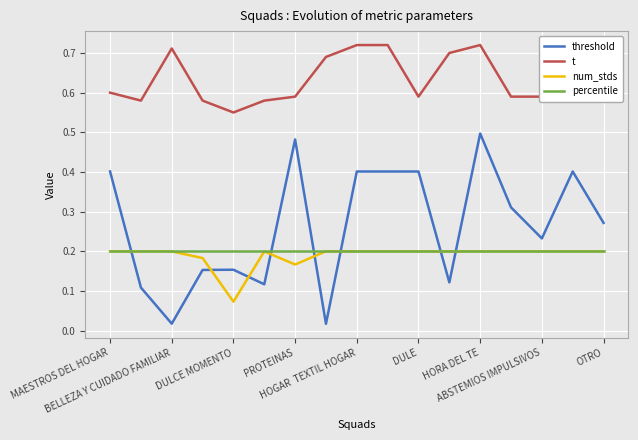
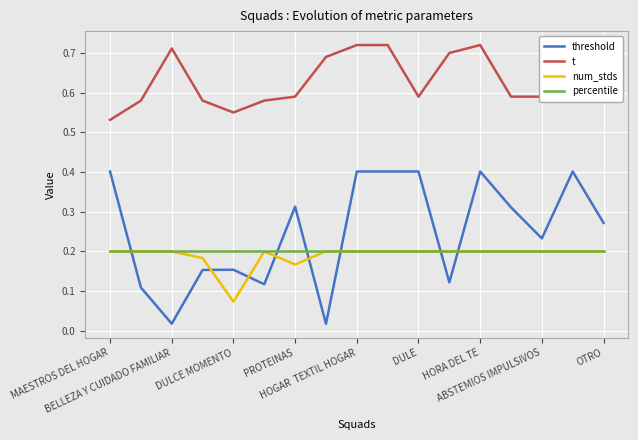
t, MAESTROS DEL HOGAR: 0.60 -> 0.53
threshold, PROTEINAS: 0.48 -> 0.31
threshold, HORA DEL TE: 0.50 -> 0.40
